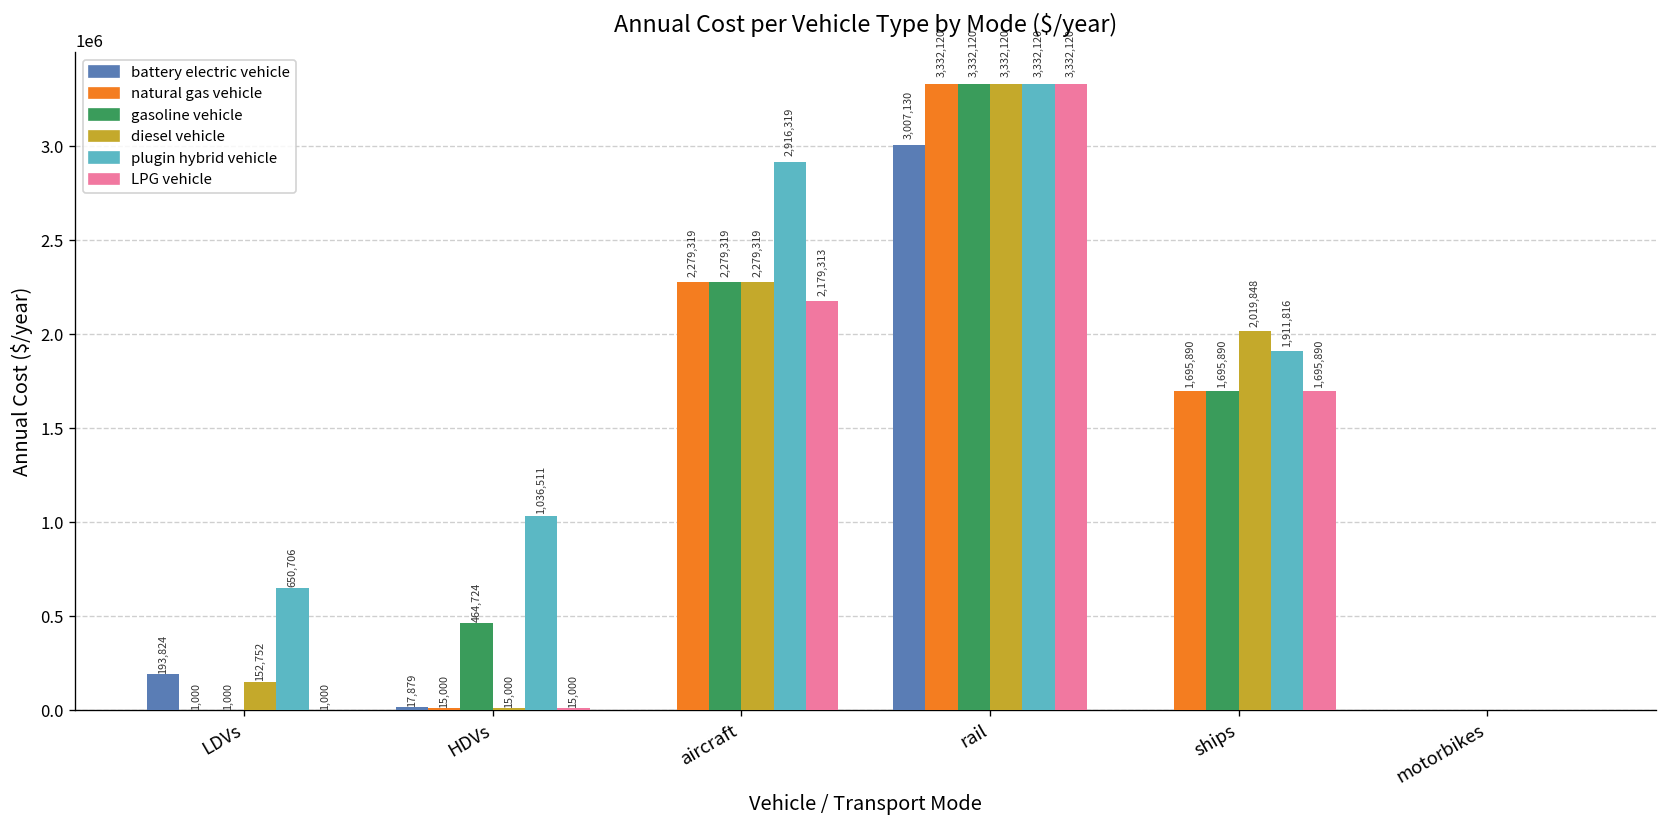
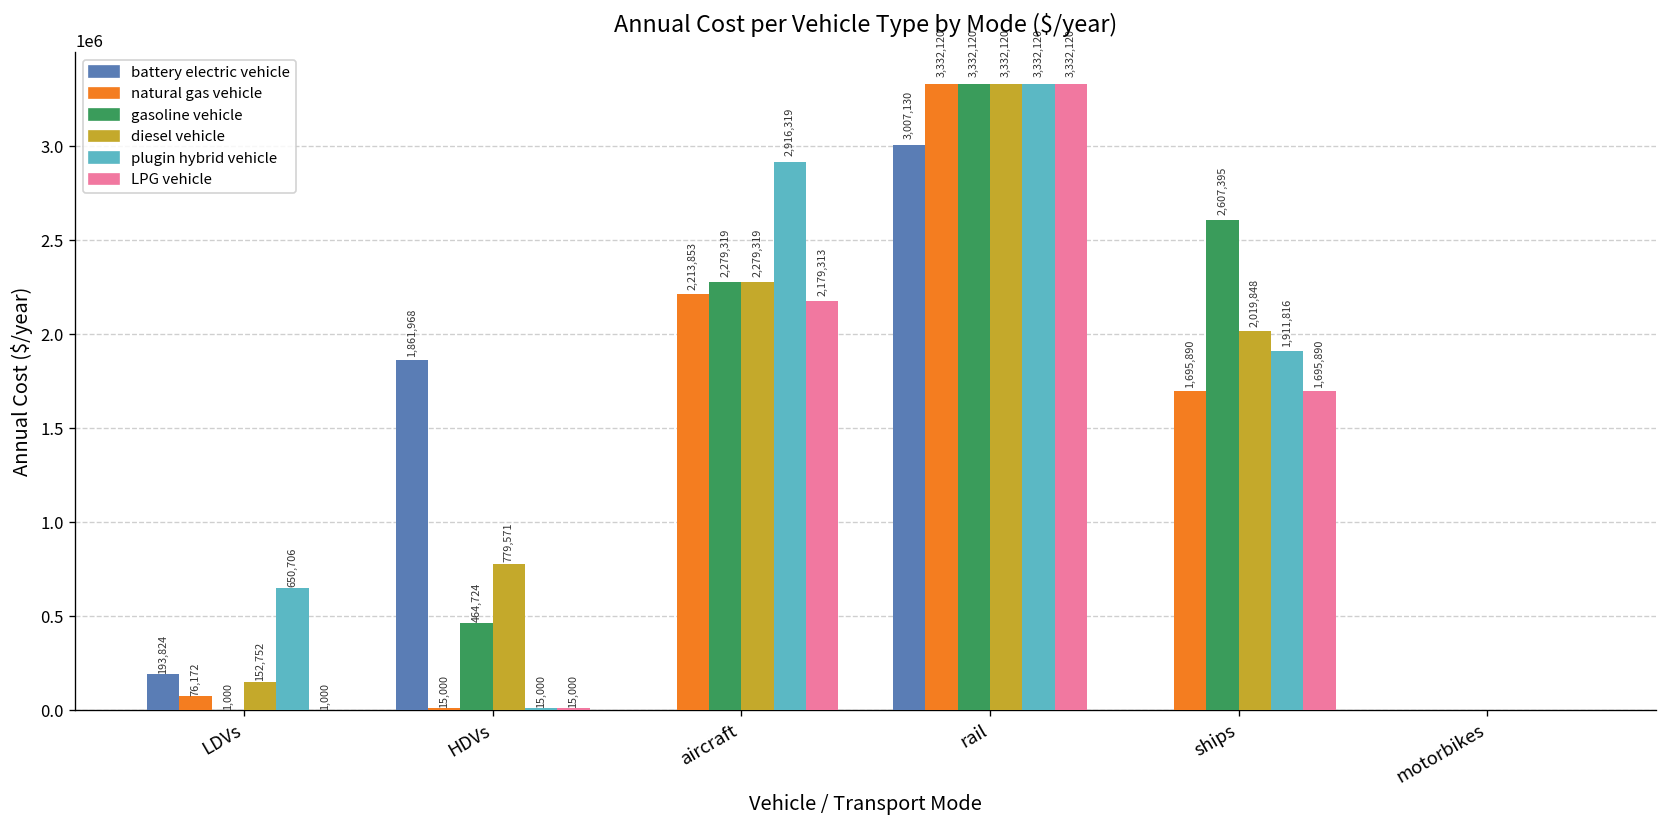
natural gas vehicle, LDVs: 1,000 -> 76,172
battery electric vehicle, HDVs: 17,879 -> 1,861,968
diesel vehicle, HDVs: 15,000 -> 779,571
plugin hybrid vehicle, HDVs: 1,036,511 -> 15,000
natural gas vehicle, aircraft: 2,279,319 -> 2,213,853
gasoline vehicle, ships: 1,695,890 -> 2,607,395
